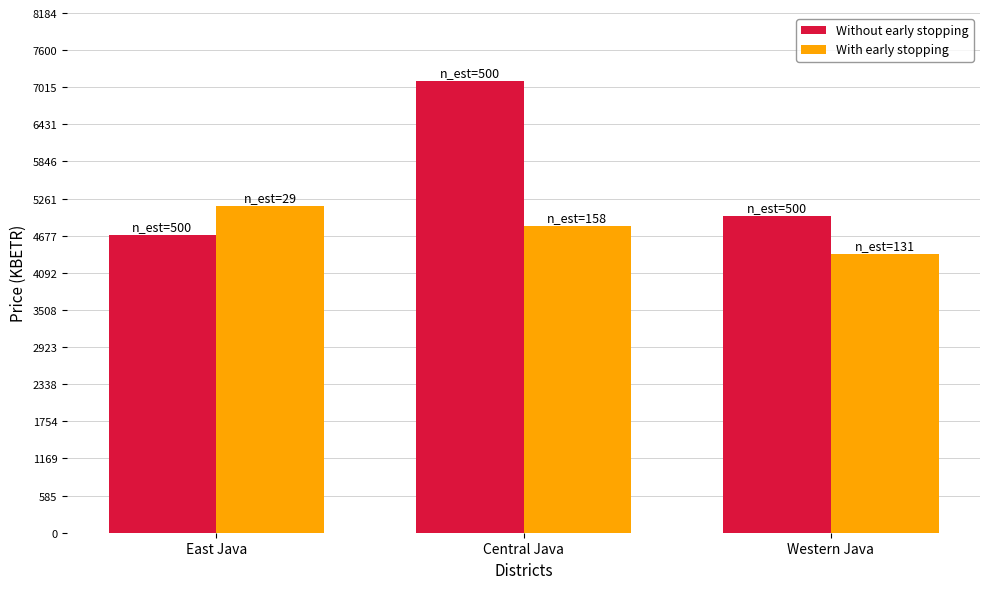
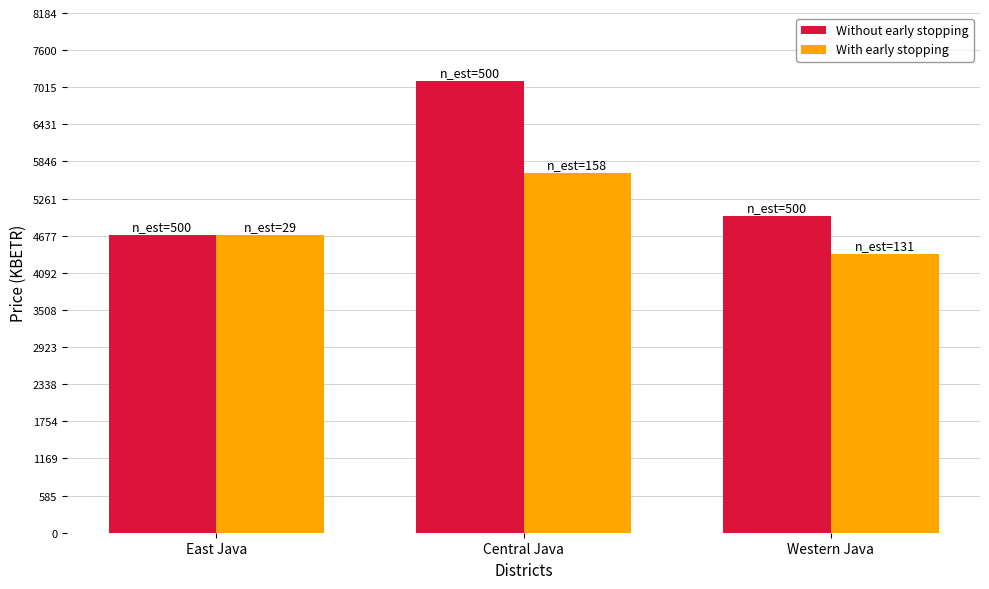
With early stopping, East Java: 5100 -> 4700
With early stopping, Central Java: 4800 -> 5700
